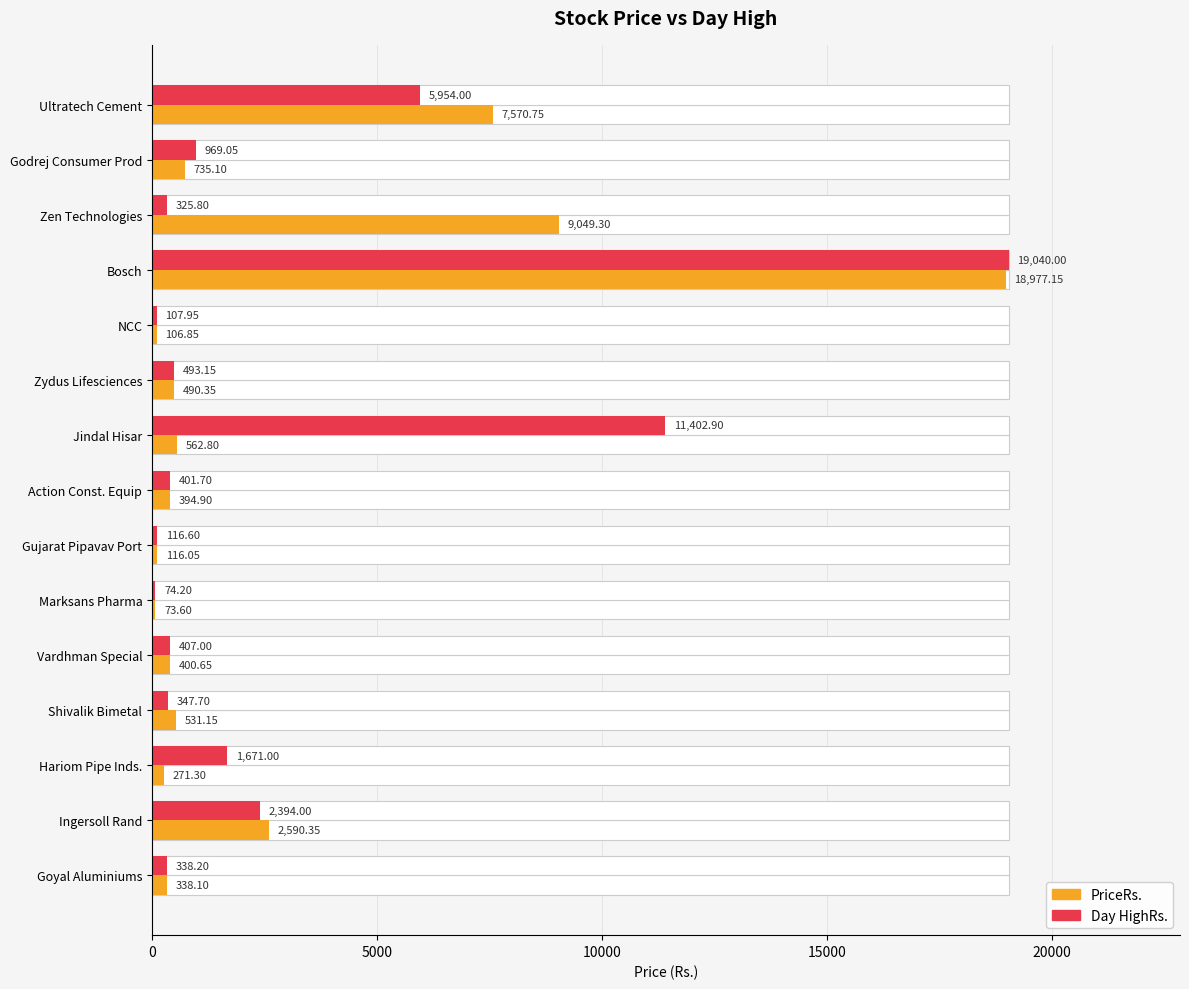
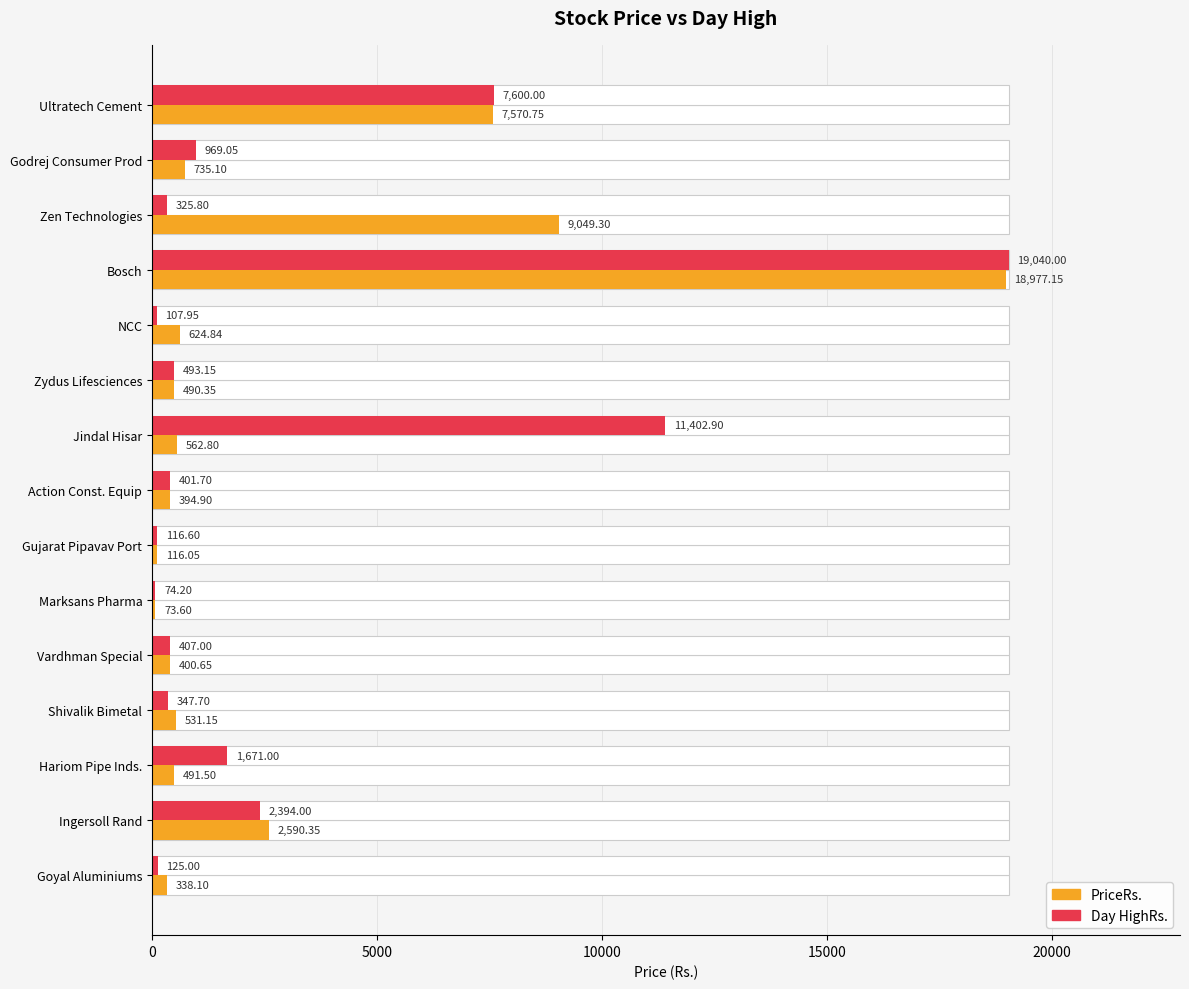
Day HighRs., Ultratech Cement: 5,954.00 -> 7,600.00
PriceRs., NCC: 106.85 -> 624.84
PriceRs., Hariom Pipe Inds.: 271.30 -> 491.50
Day HighRs., Goyal Aluminiums: 338.20 -> 125.00
